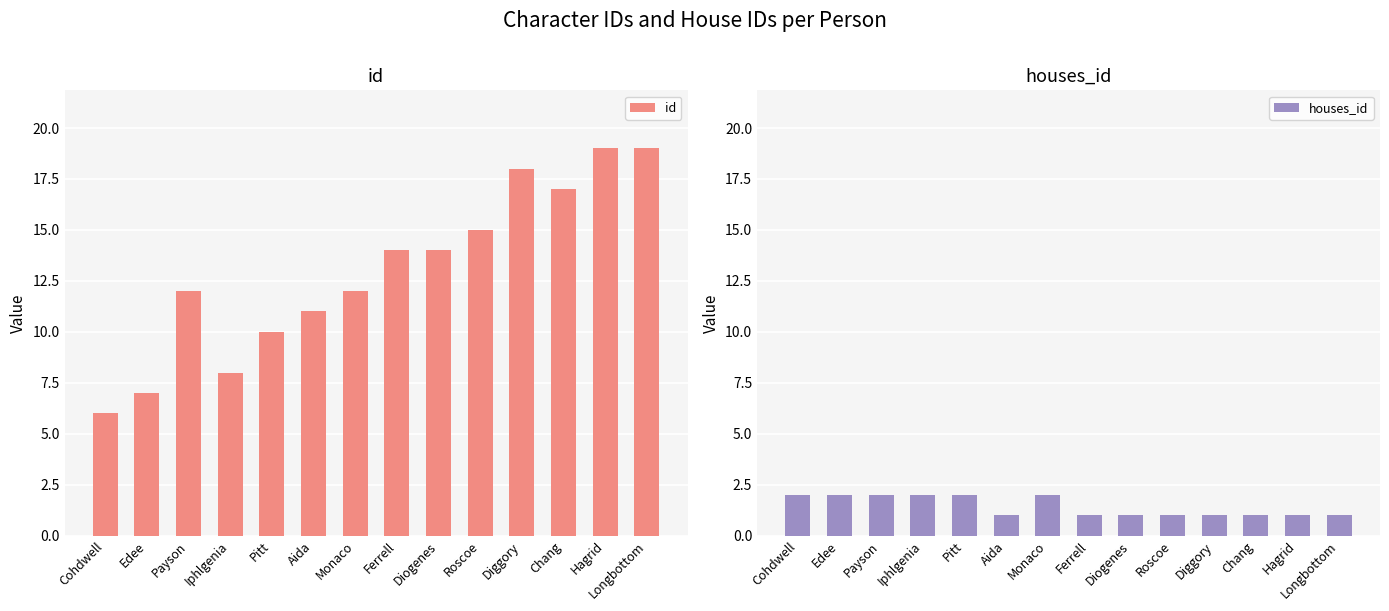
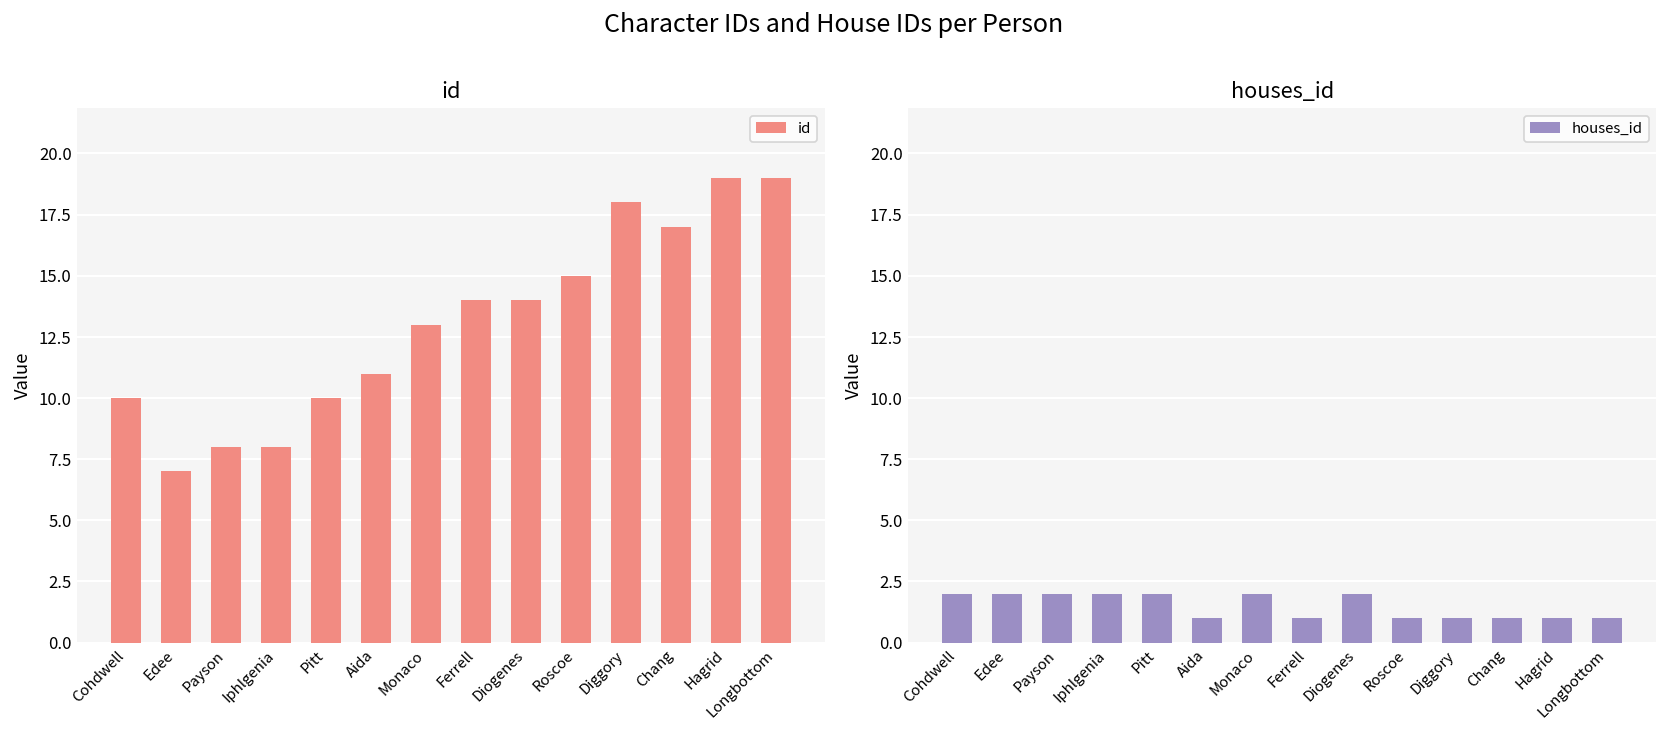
id, Cohdwell: 6 -> 10
id, Payson: 12 -> 8
id, Monaco: 12 -> 13
houses_id, Diogenes: 1 -> 2
